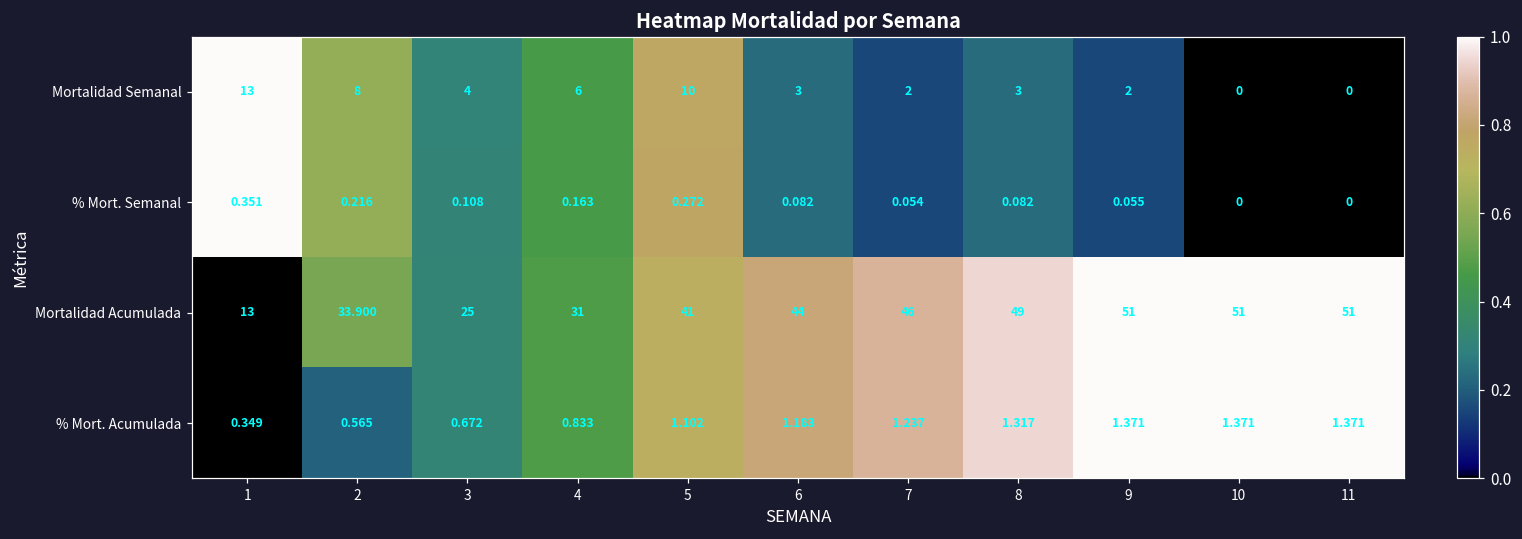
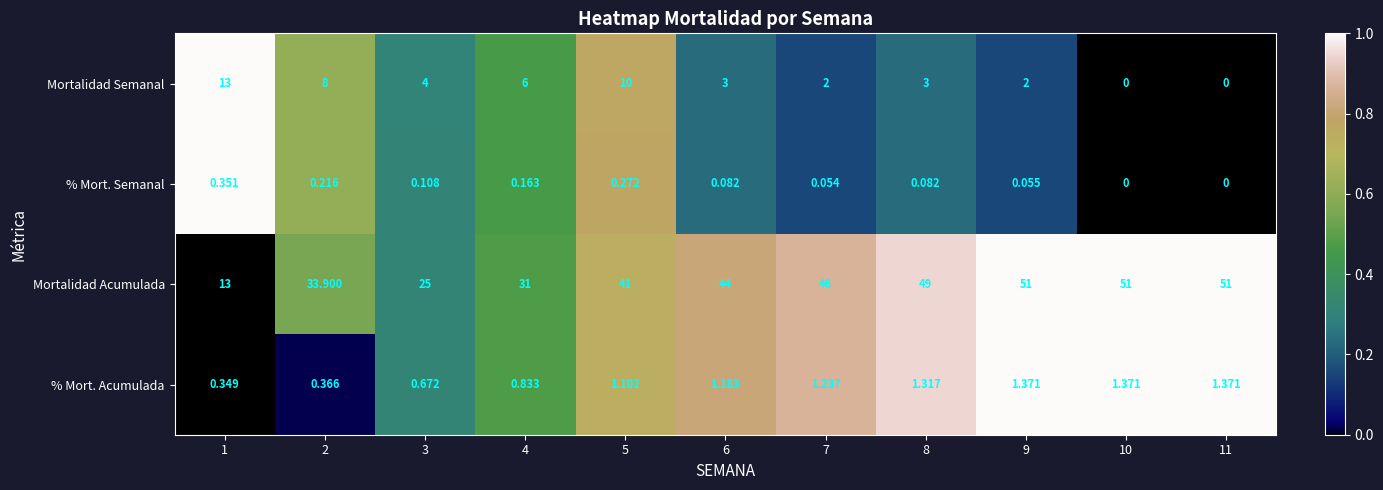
% Mort. Acumulada, 2: 0.565 -> 0.366
